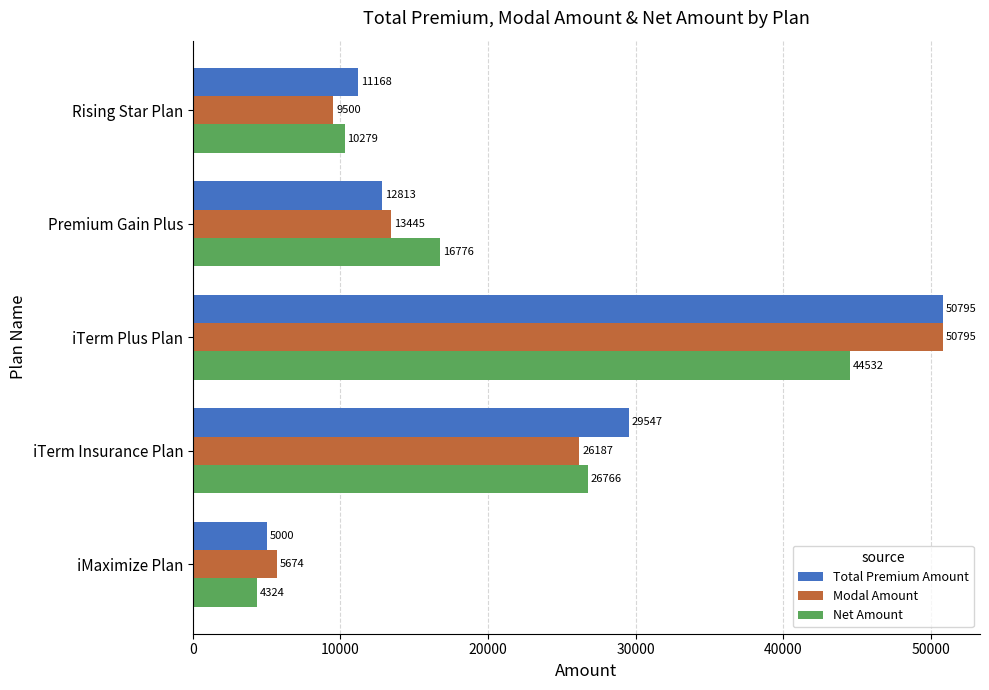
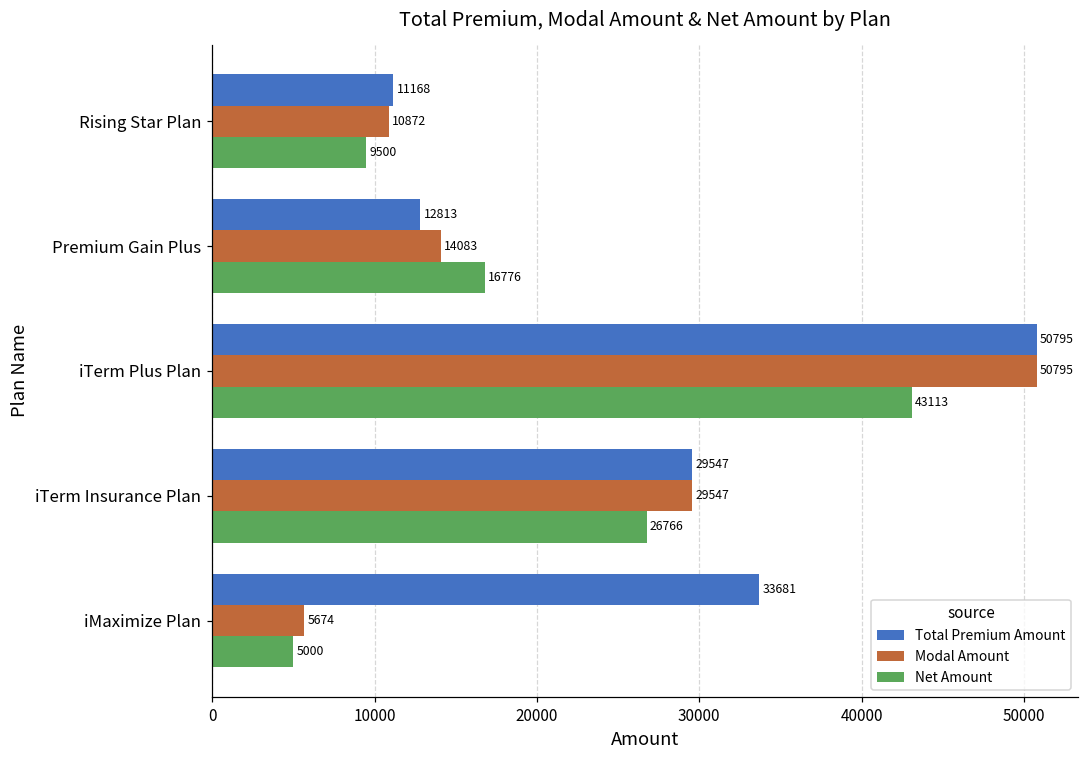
Modal Amount, Rising Star Plan: 9500 -> 10872
Net Amount, Rising Star Plan: 10279 -> 9500
Modal Amount, Premium Gain Plus: 13445 -> 14083
Net Amount, iTerm Plus Plan: 44532 -> 43113
Modal Amount, iTerm Insurance Plan: 26187 -> 29547
Total Premium Amount, iMaximize Plan: 5000 -> 33681
Net Amount, iMaximize Plan: 4324 -> 5000
